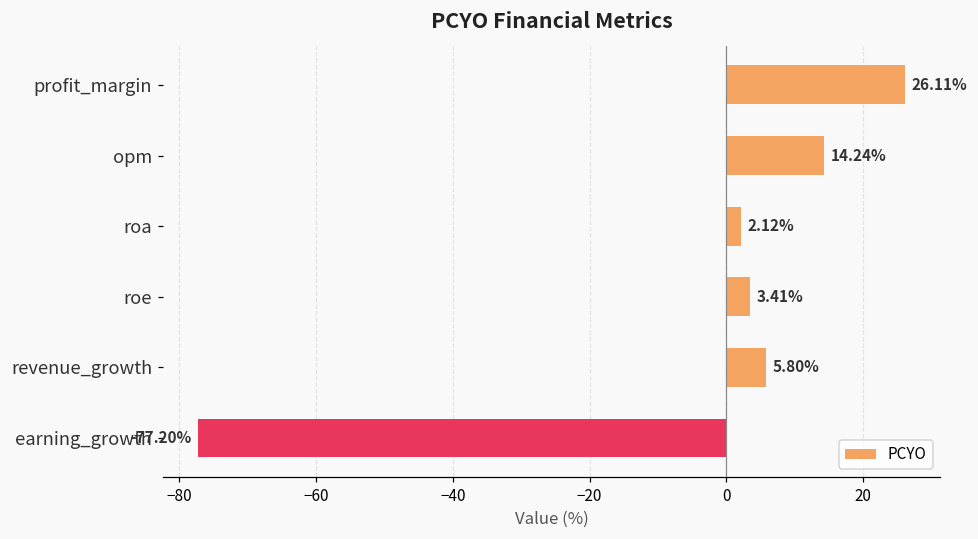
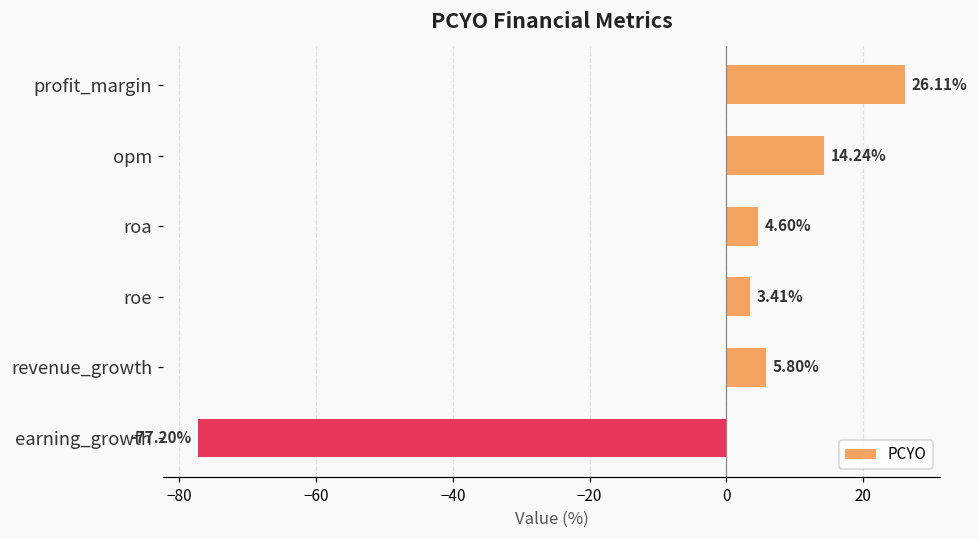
roa: 2.12% -> 4.60%
